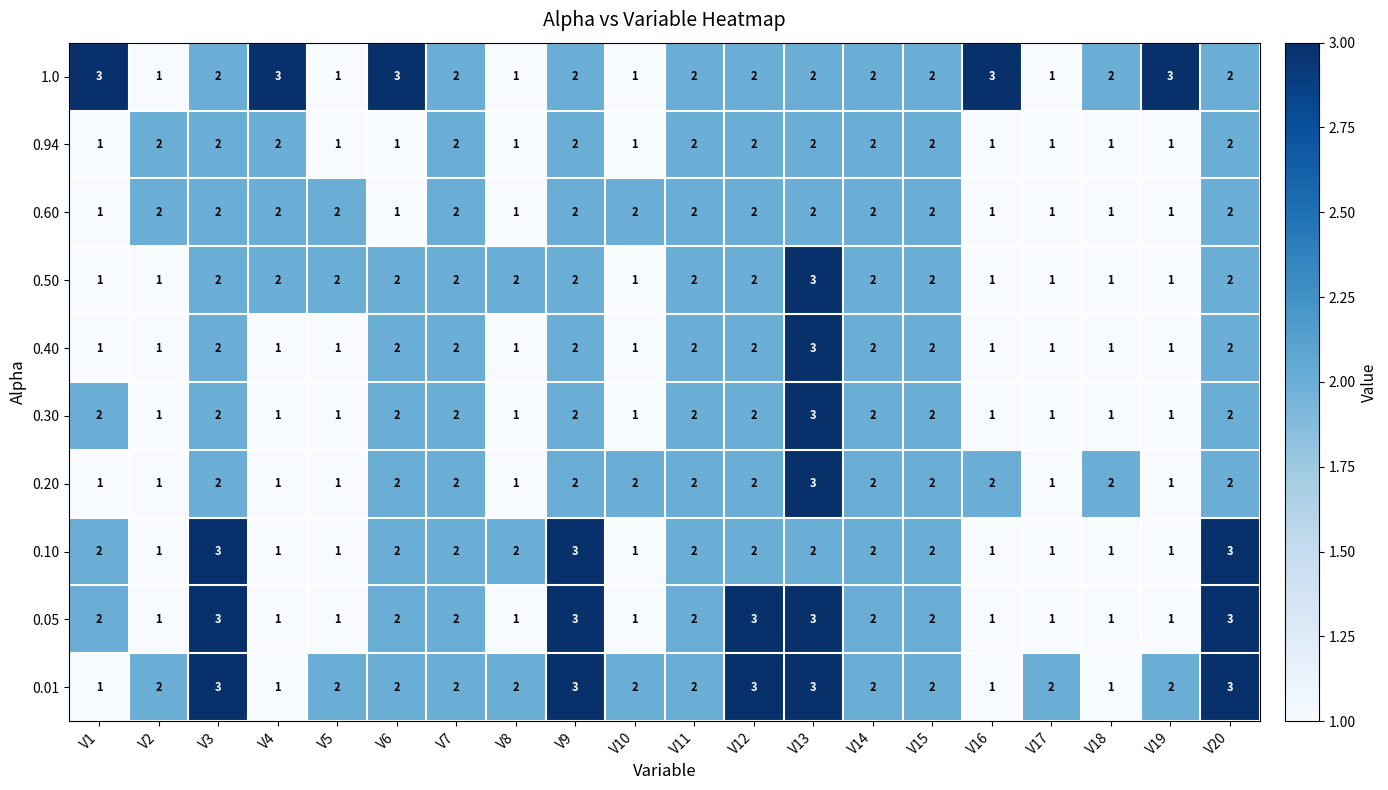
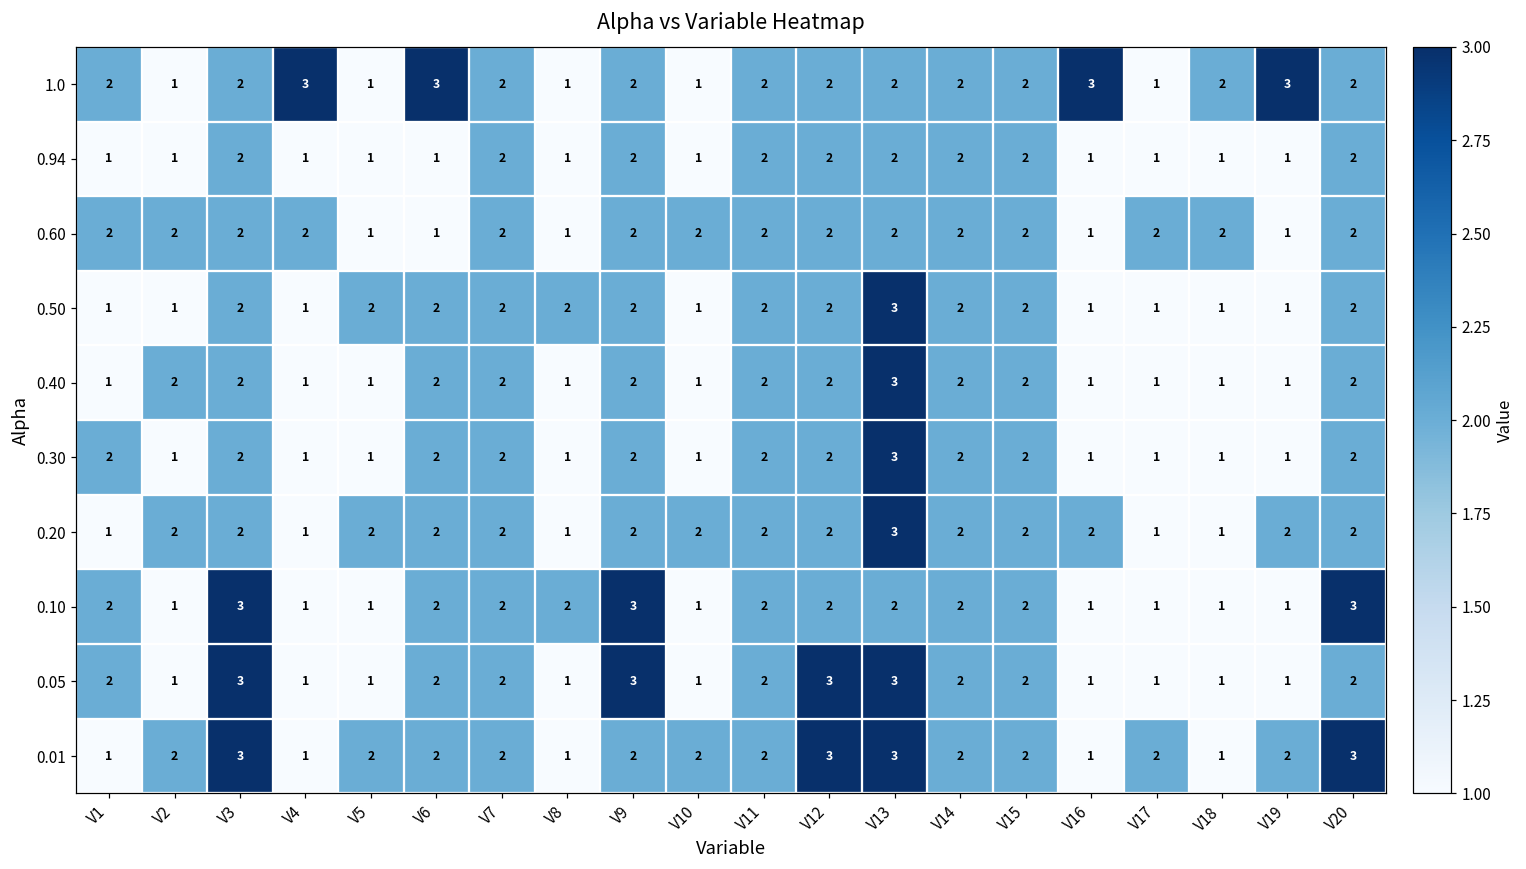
1.0, V1: 3 -> 2
0.94, V2: 2 -> 1
0.94, V4: 2 -> 1
0.60, V1: 1 -> 2
0.60, V5: 2 -> 1
0.60, V17: 1 -> 2
0.60, V18: 1 -> 2
0.50, V4: 2 -> 1
0.40, V2: 1 -> 2
0.20, V2: 1 -> 2
0.20, V5: 1 -> 2
0.20, V18: 2 -> 1
0.20, V19: 1 -> 2
0.05, V20: 3 -> 2
0.01, V8: 2 -> 1
0.01, V9: 3 -> 2
